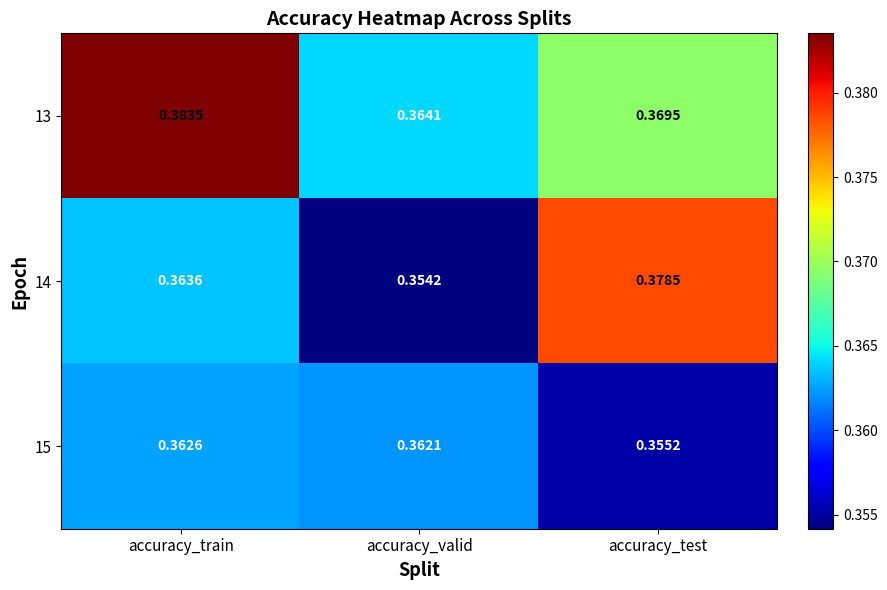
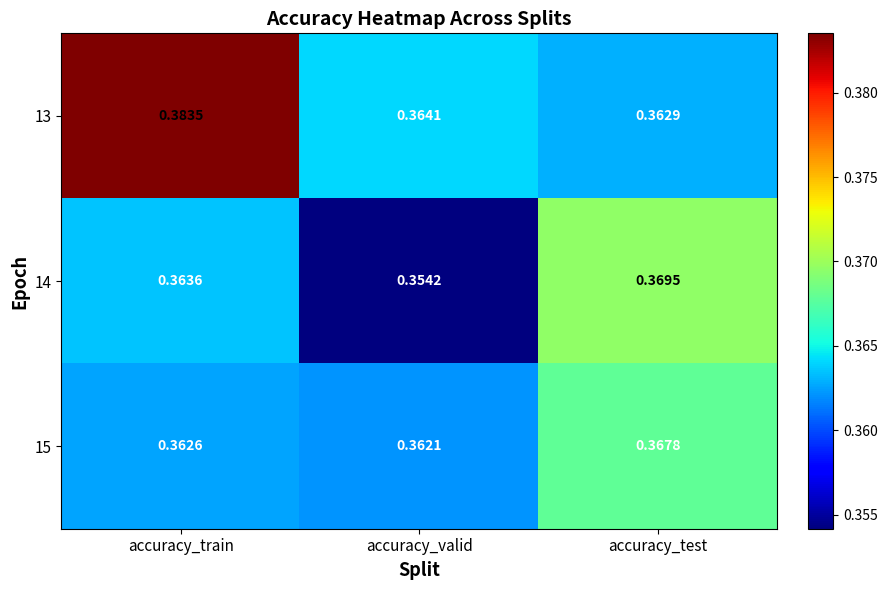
13, accuracy_test: 0.3695 -> 0.3629
14, accuracy_test: 0.3785 -> 0.3695
15, accuracy_test: 0.3552 -> 0.3678
